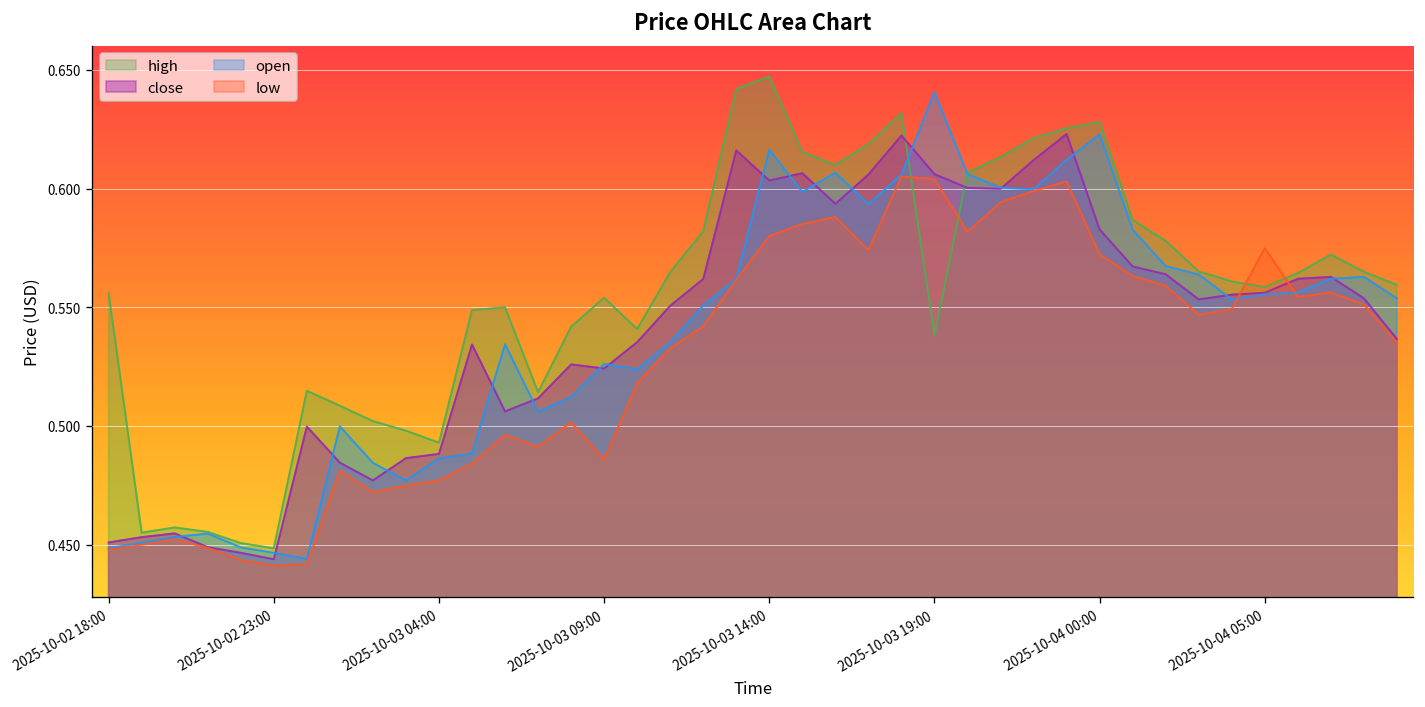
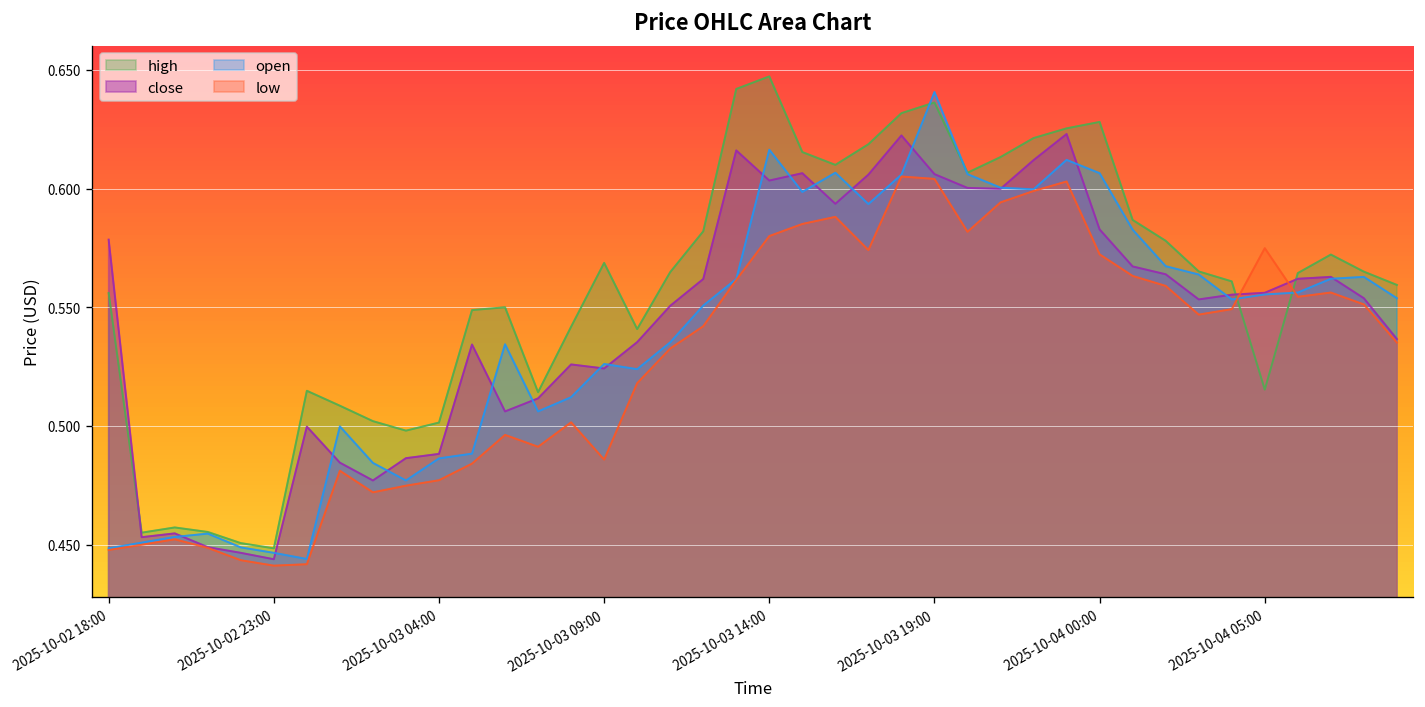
close, 2025-10-02 18:00: 0.451 -> 0.579
high, 2025-10-03 04:00: 0.493 -> 0.501
high, 2025-10-03 09:00: 0.554 -> 0.569
high, 2025-10-03 19:00: 0.538 -> 0.636
open, 2025-10-04 00:00: 0.623 -> 0.607
high, 2025-10-04 05:00: 0.559 -> 0.515
